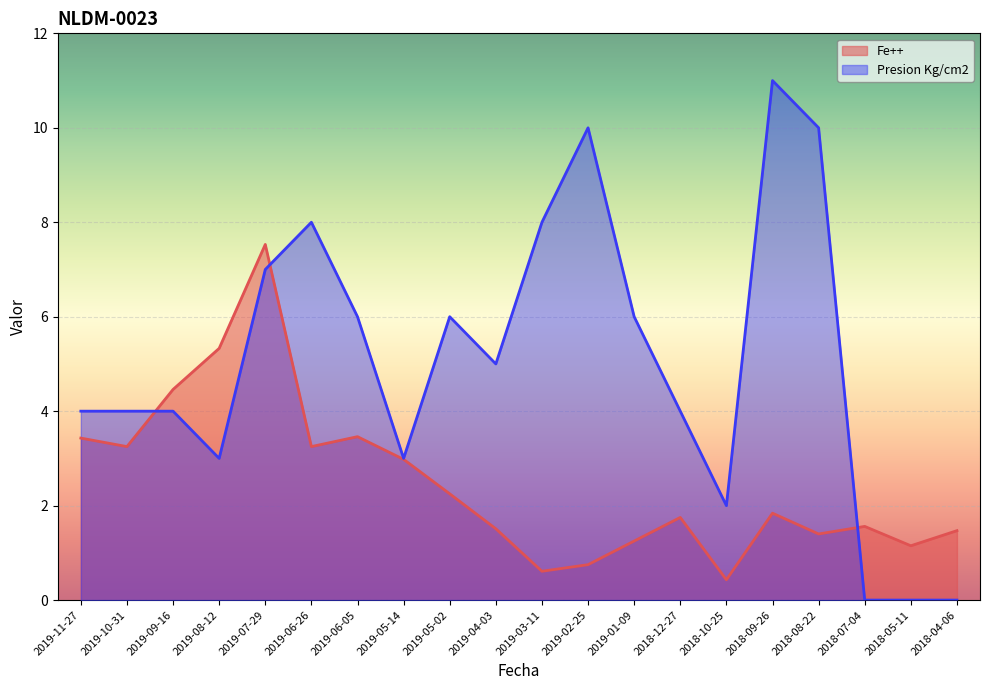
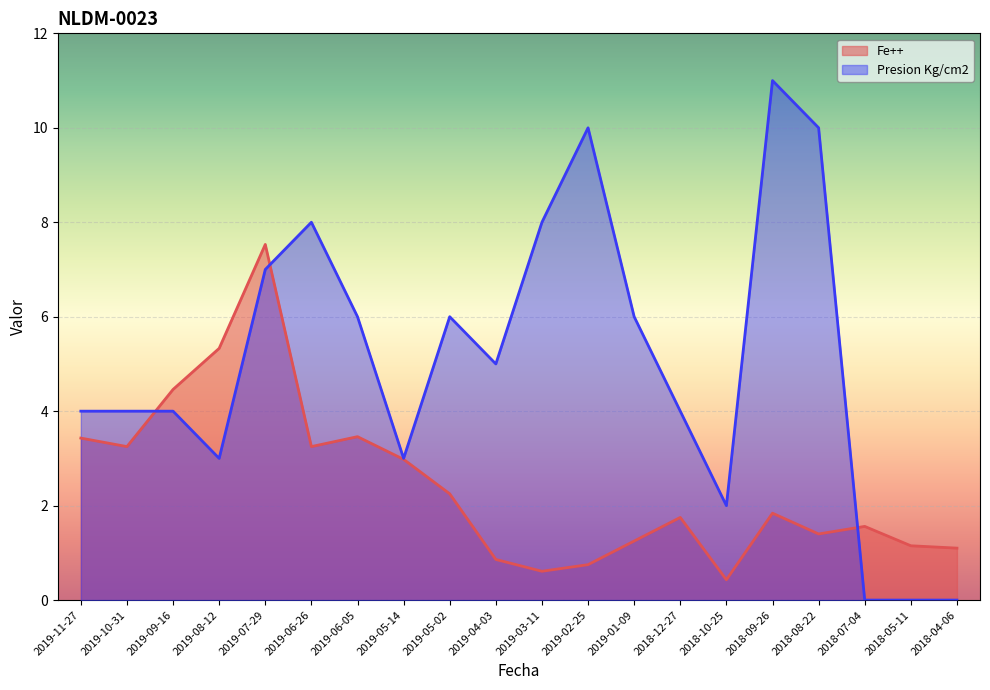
Fe++, 2019-04-03: 1.5 -> 0.9
Fe++, 2018-04-06: 1.5 -> 1.1
